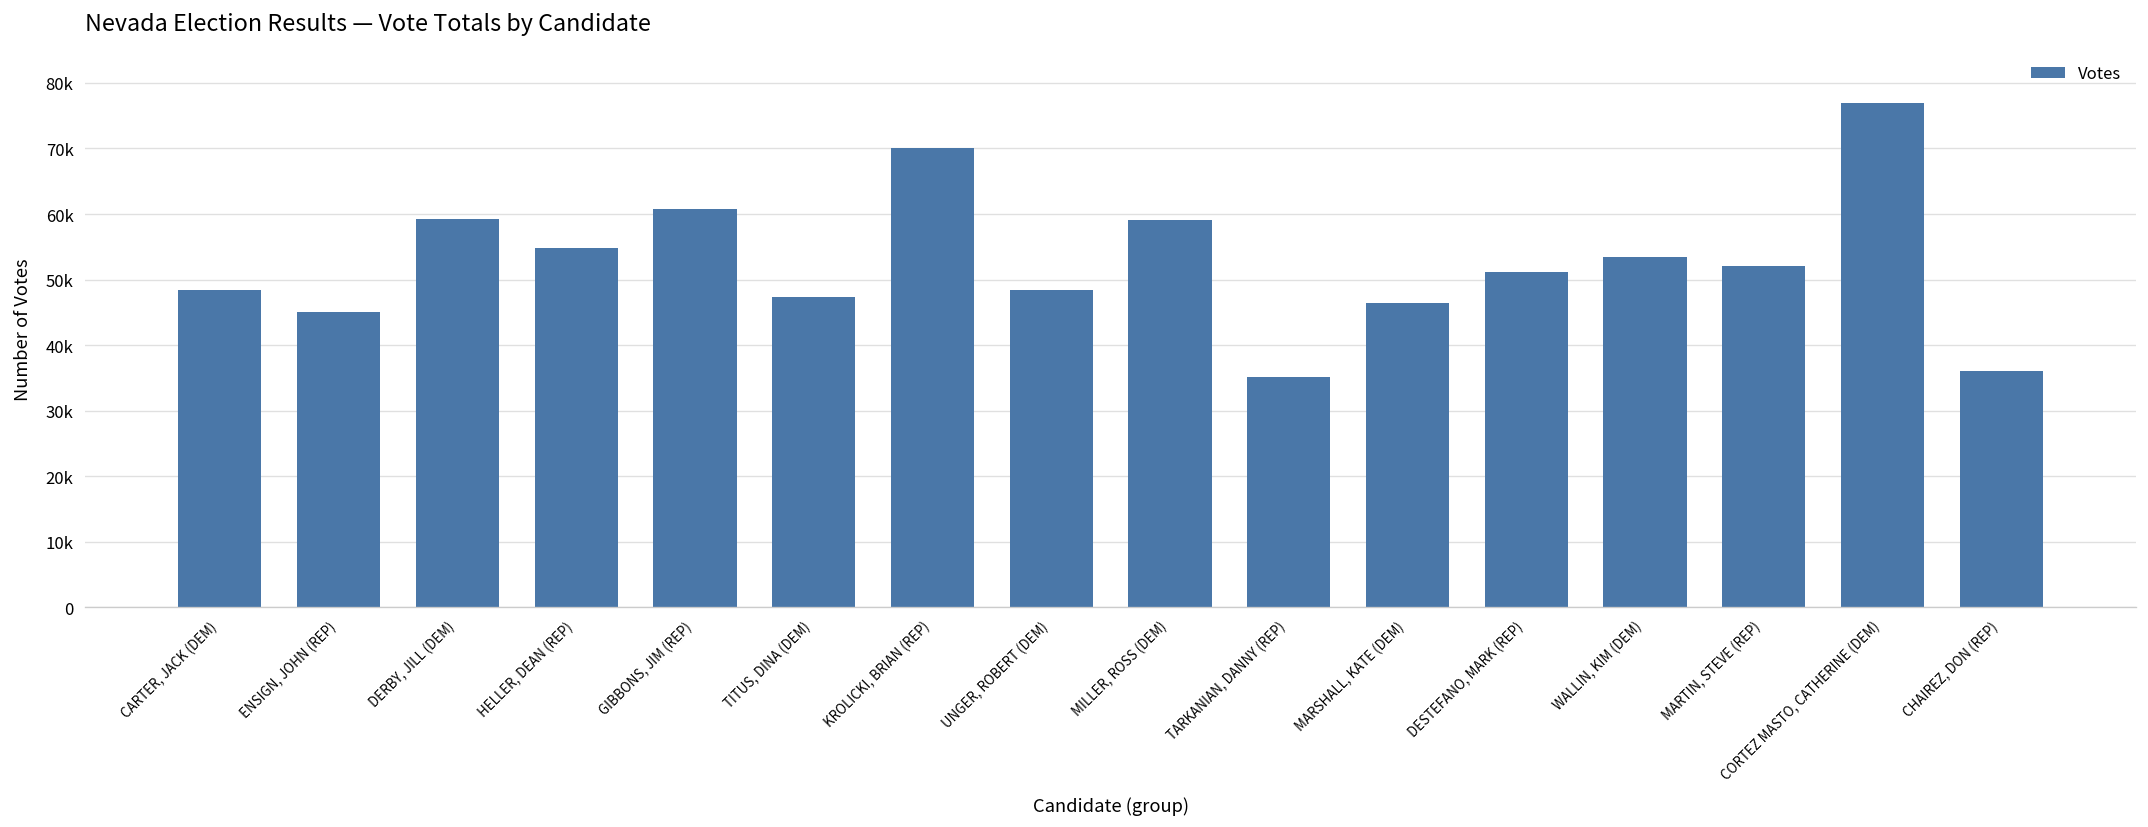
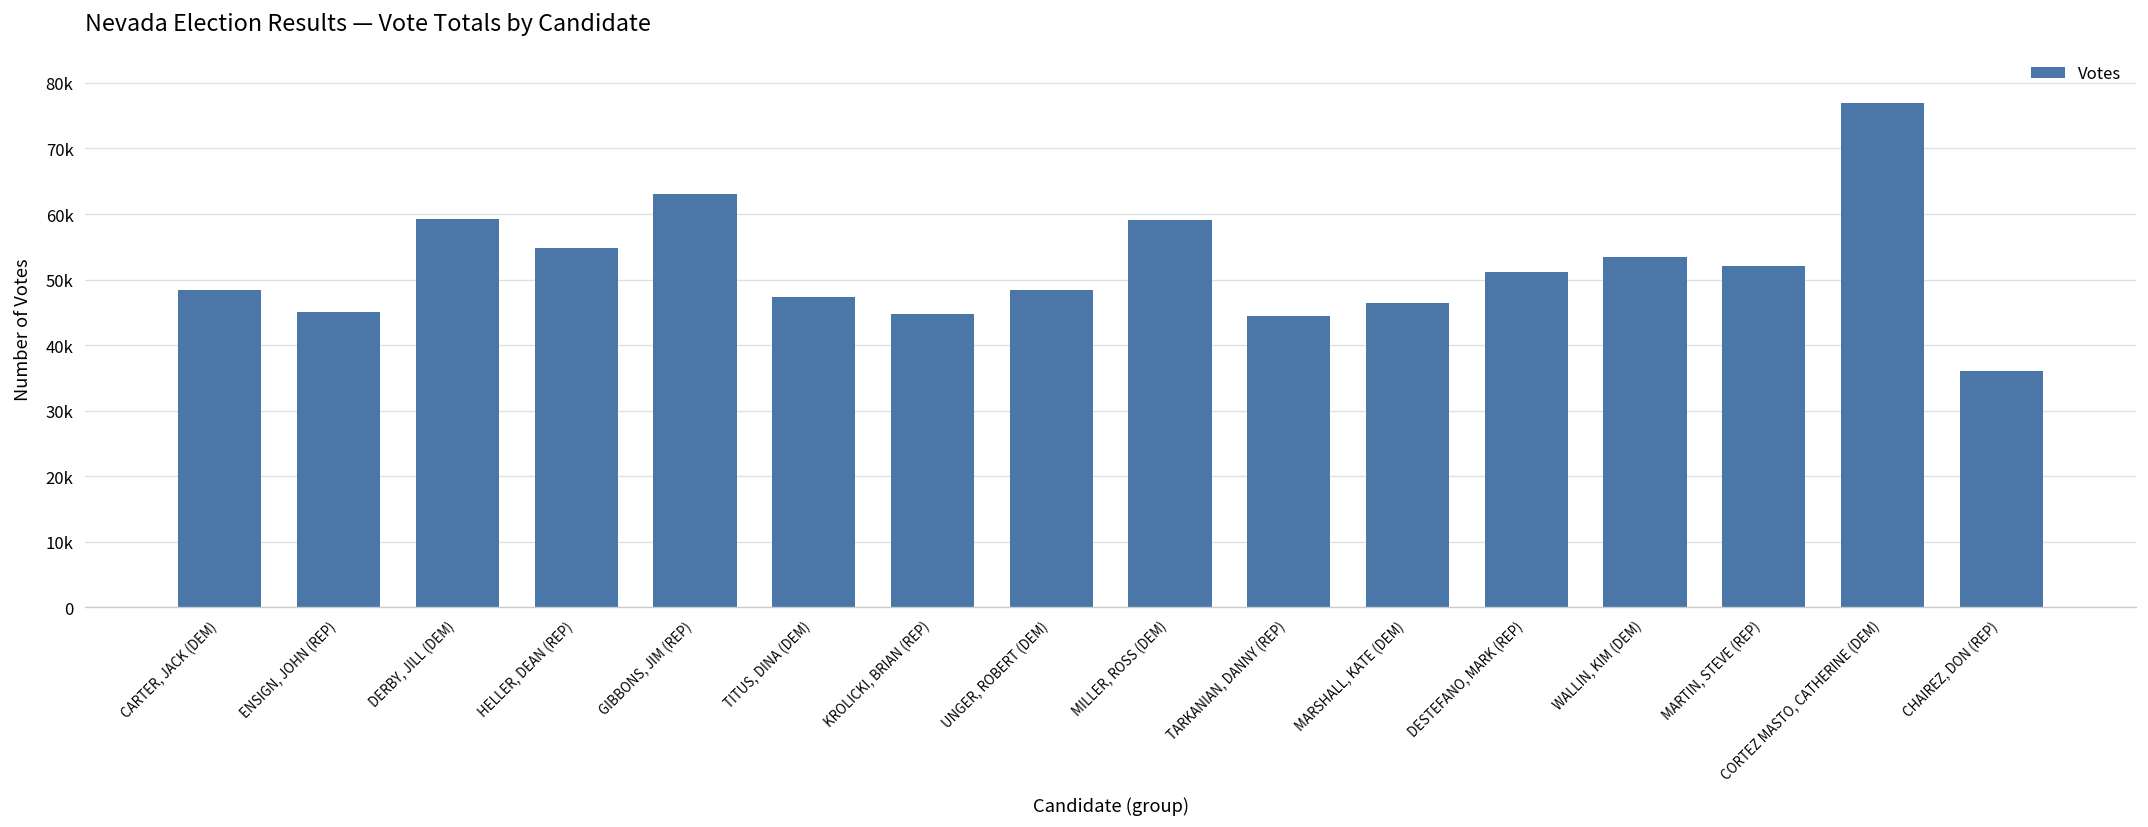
GIBBONS, JIM (REP): 61000 -> 63000
KROLICKI, BRIAN (REP): 70000 -> 45000
TARKANIAN, DANNY (REP): 35000 -> 44000
